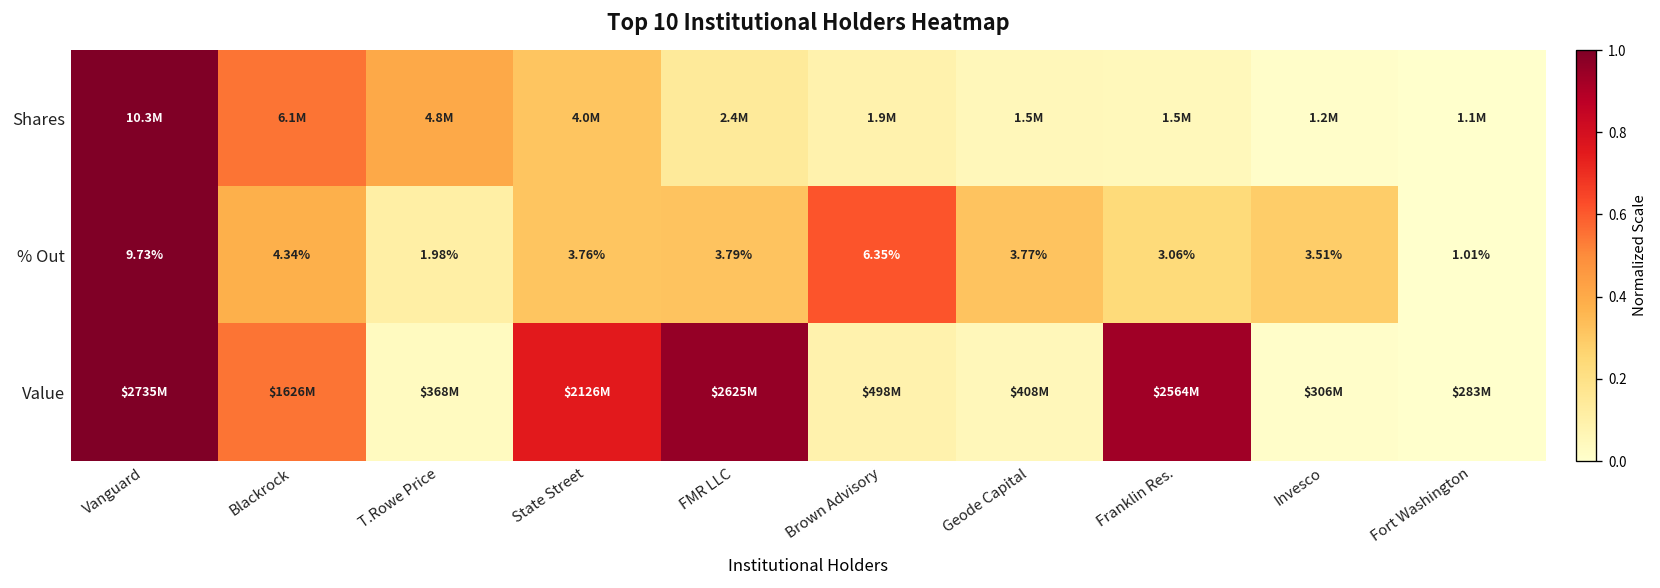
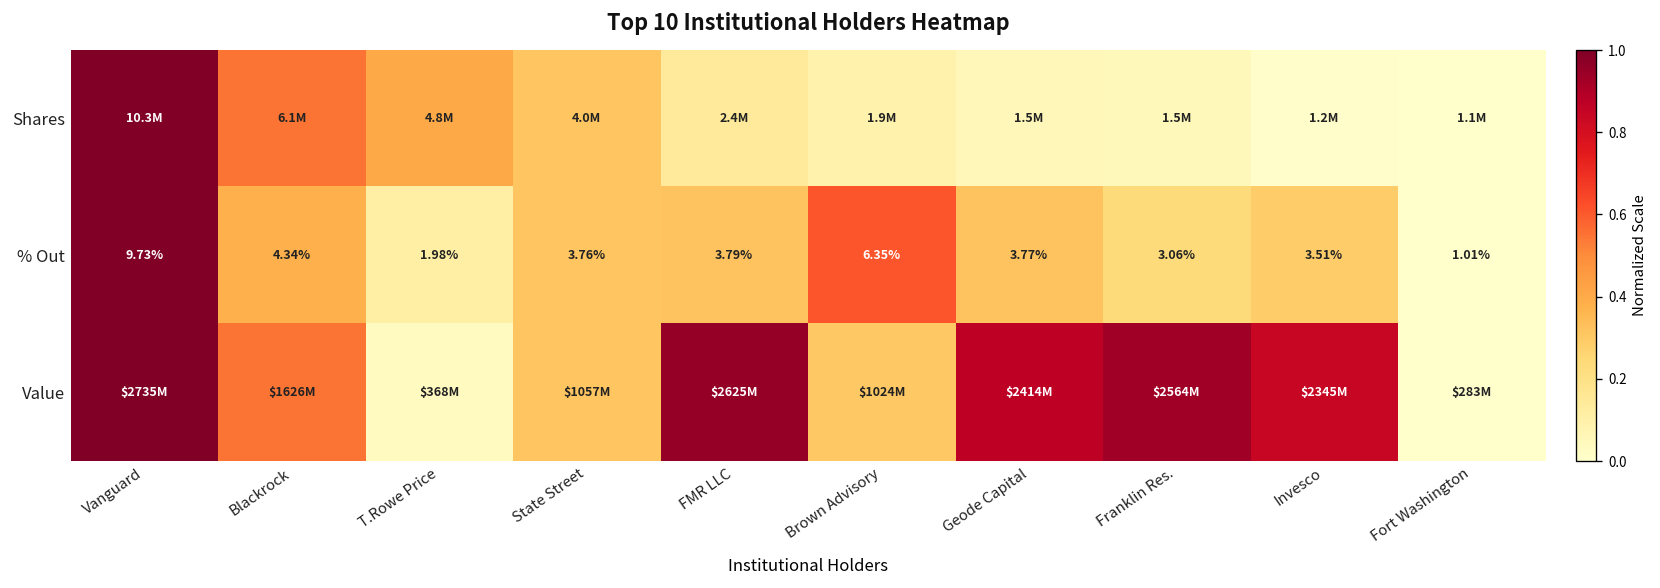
Value, State Street: $2126M -> $1057M
Value, Brown Advisory: $498M -> $1024M
Value, Geode Capital: $408M -> $2414M
Value, Invesco: $306M -> $2345M
